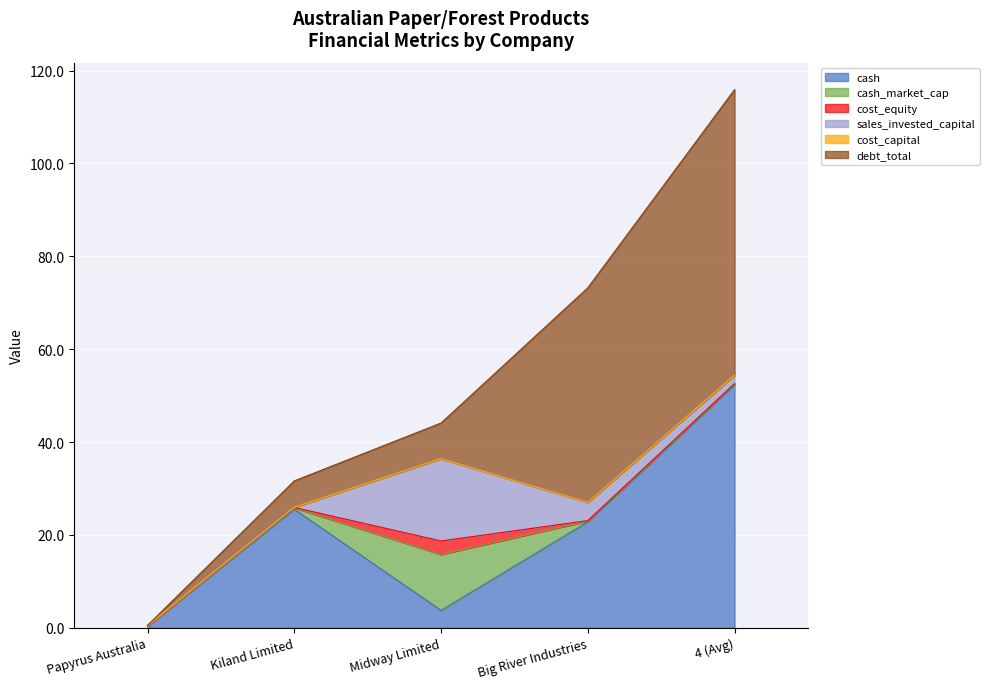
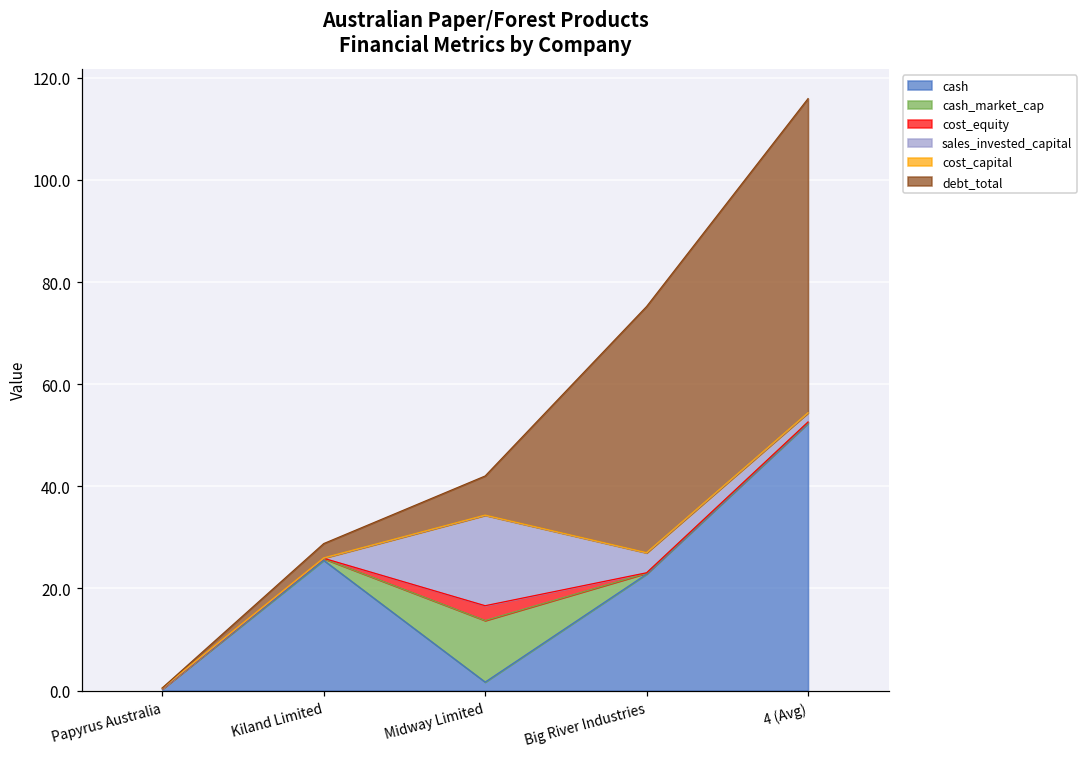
debt_total, Kiland Limited: 6 -> 3
cash, Midway Limited: 4 -> 2
debt_total, Big River Industries: 46 -> 48
